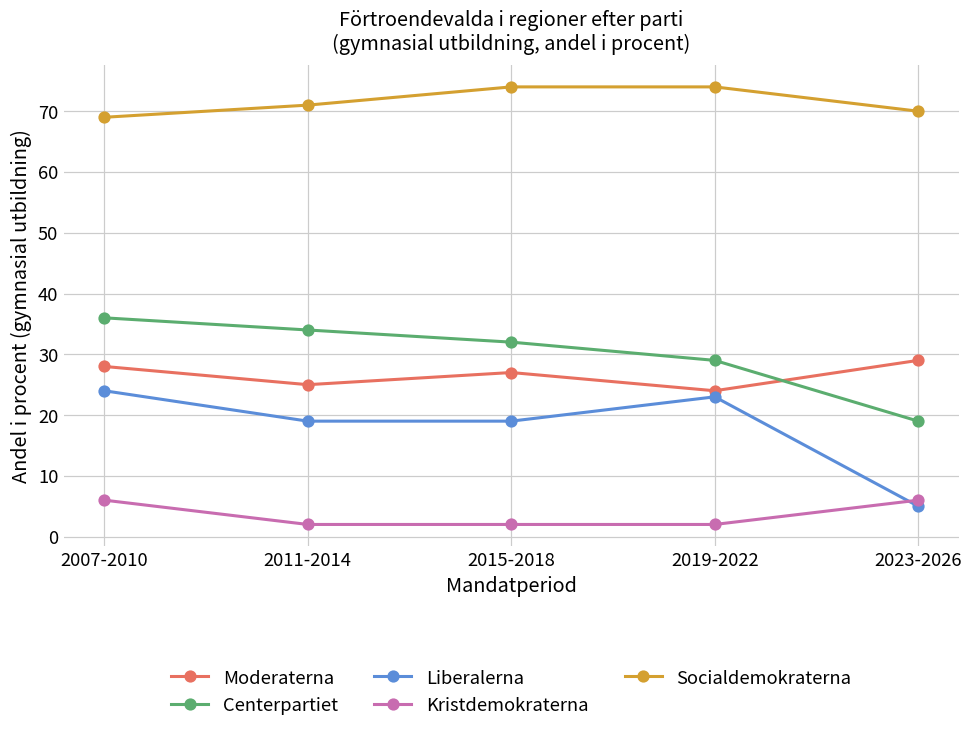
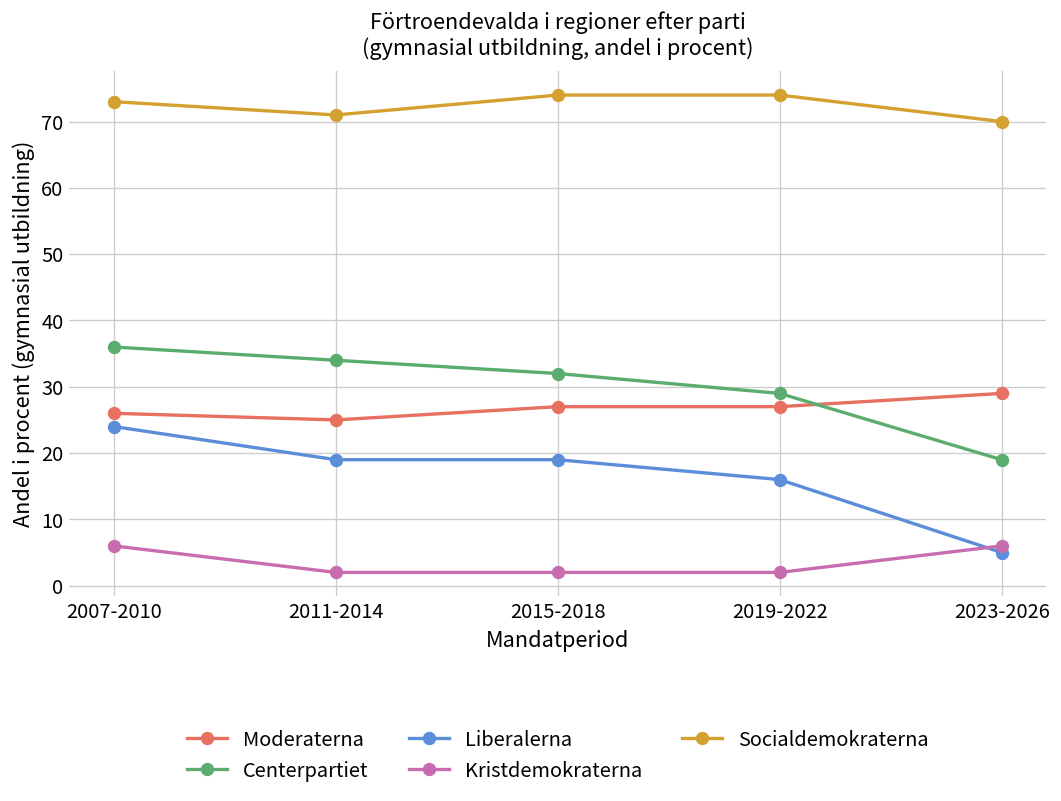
Moderaterna, 2007-2010: 28 -> 26
Socialdemokraterna, 2007-2010: 69 -> 73
Moderaterna, 2019-2022: 24 -> 27
Liberalerna, 2019-2022: 23 -> 16
